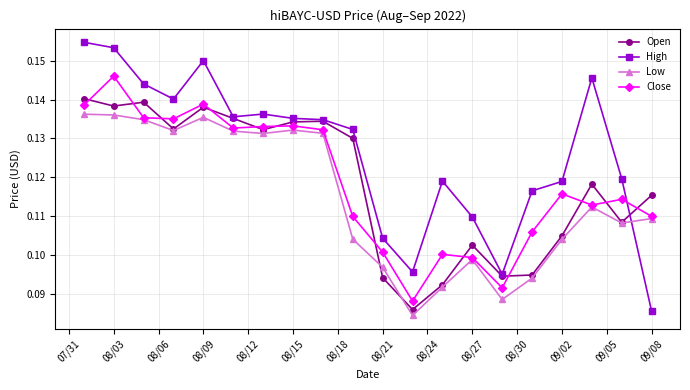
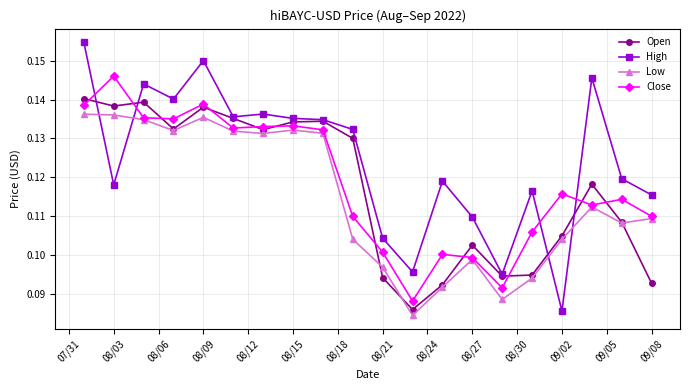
High, 08/03: 0.153 -> 0.118
High, 09/02: 0.119 -> 0.086
Open, 09/08: 0.115 -> 0.093
High, 09/08: 0.085 -> 0.115
